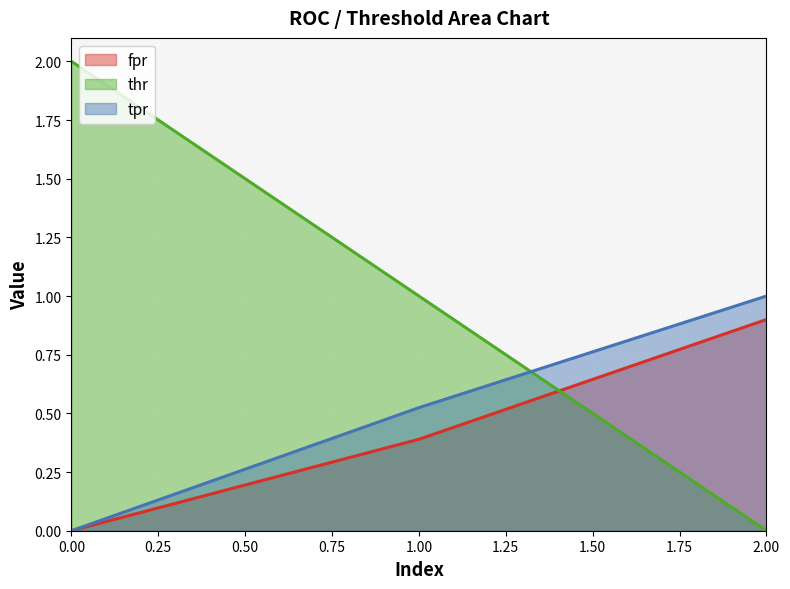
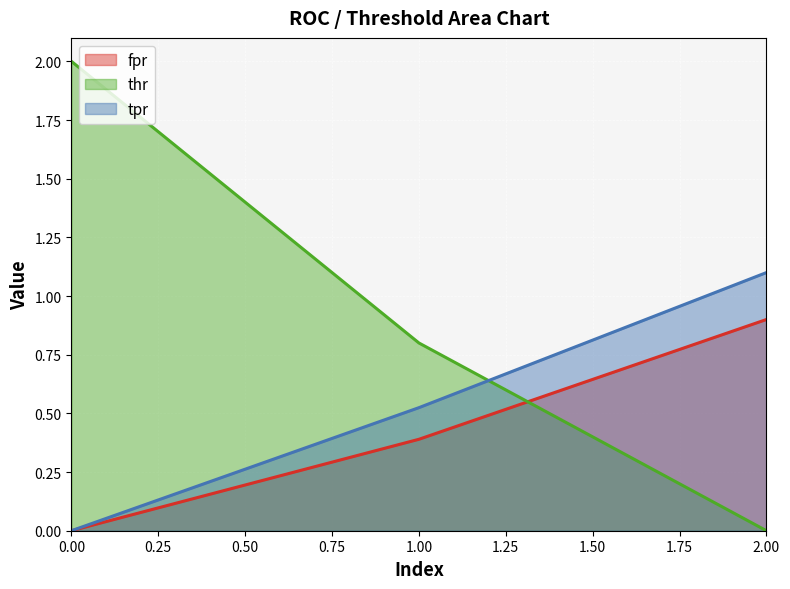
thr, 1.00: 1.0 -> 0.8
tpr, 2.00: 1.0 -> 1.1
